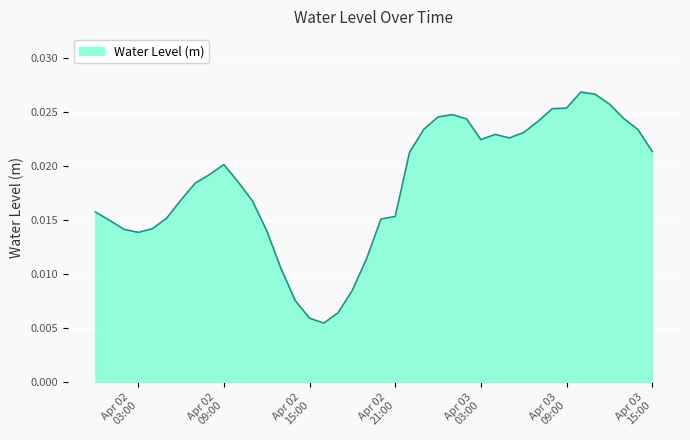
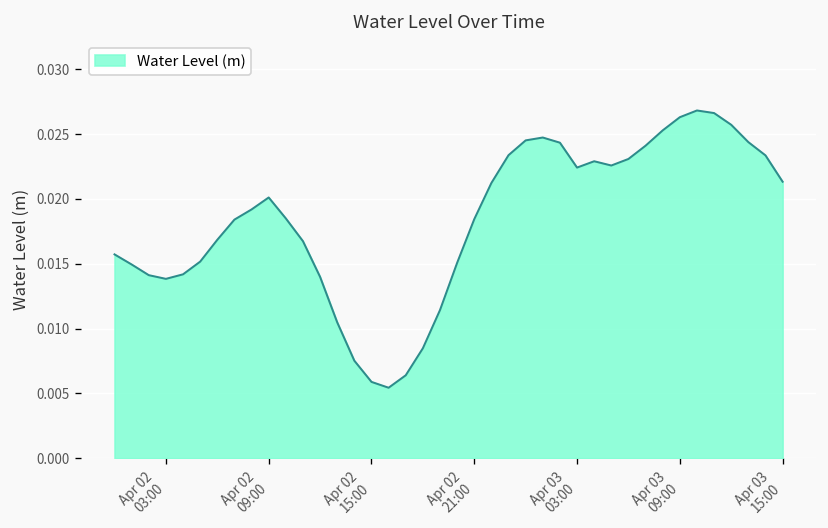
Apr 02 21:00: 0.0153 -> 0.0184
Apr 03 09:00: 0.0253 -> 0.0263
